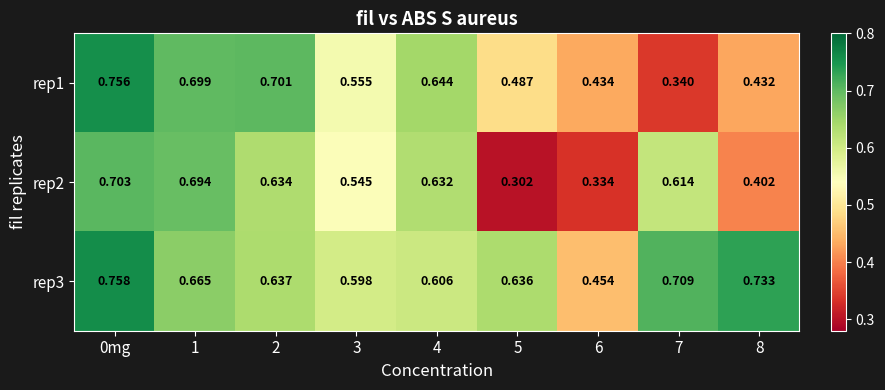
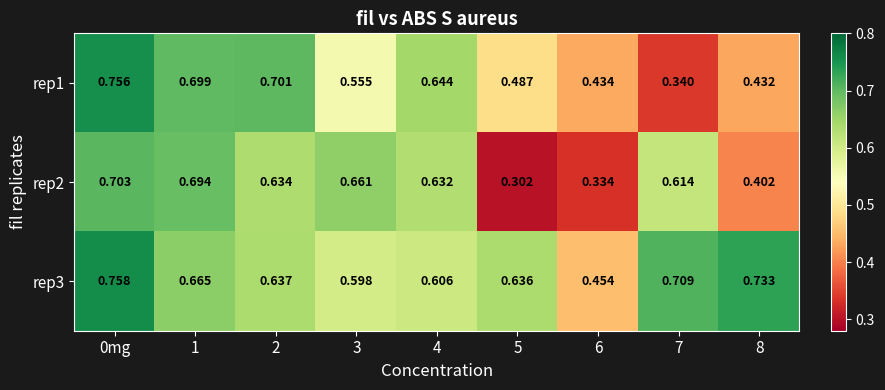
rep2, 3: 0.545 -> 0.661
